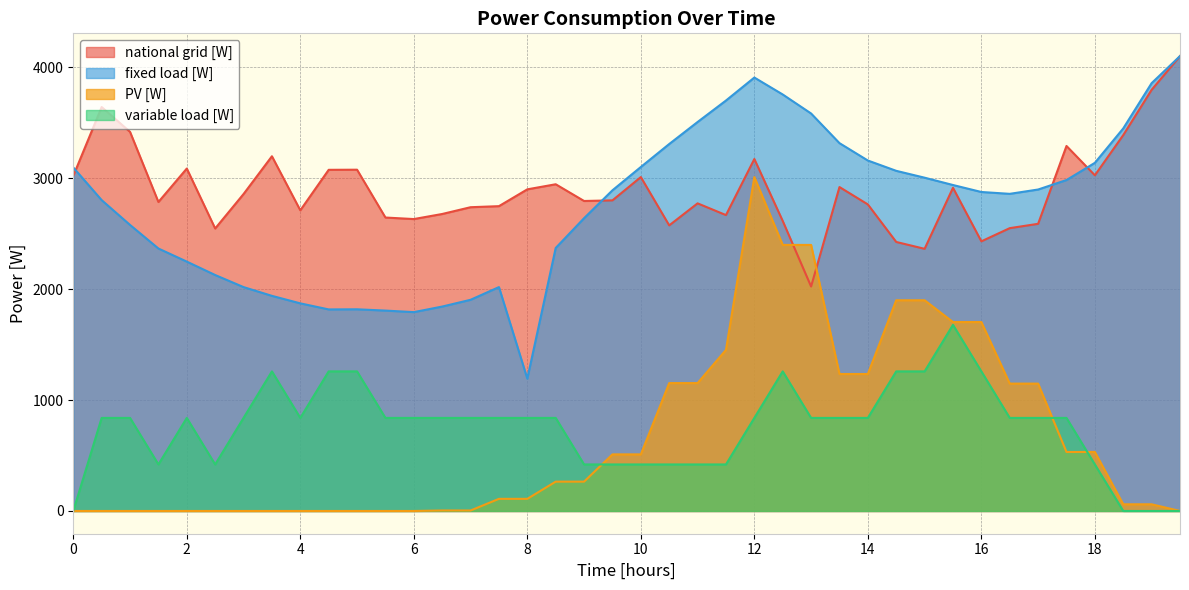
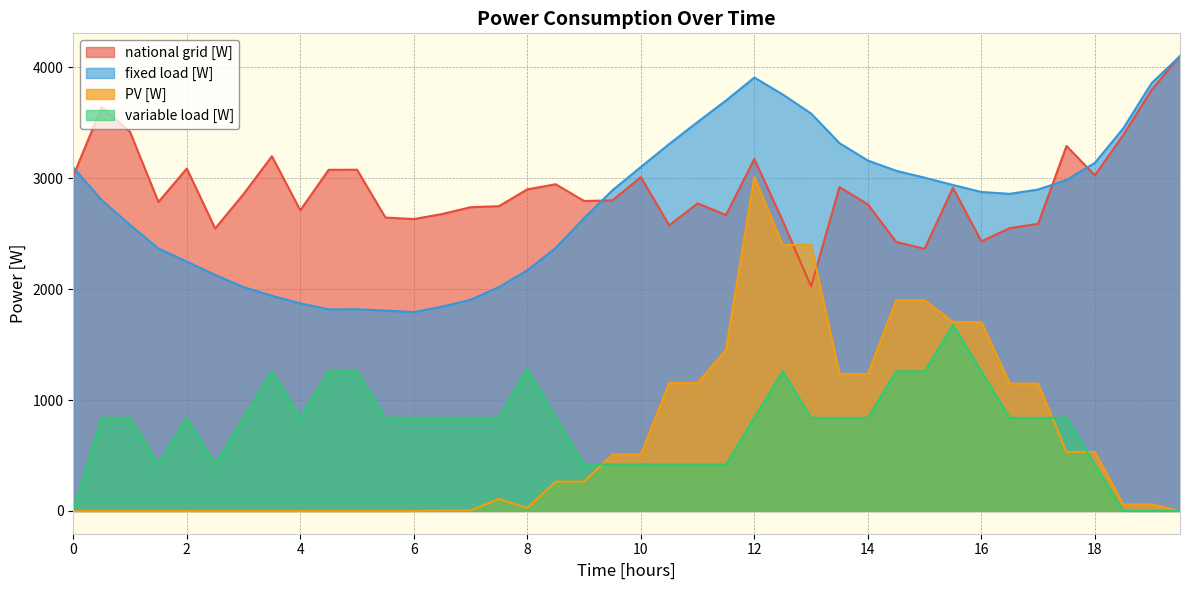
fixed load [W], 8: 1190 -> 2170
PV [W], 8: 110 -> 30
variable load [W], 8: 840 -> 1280
